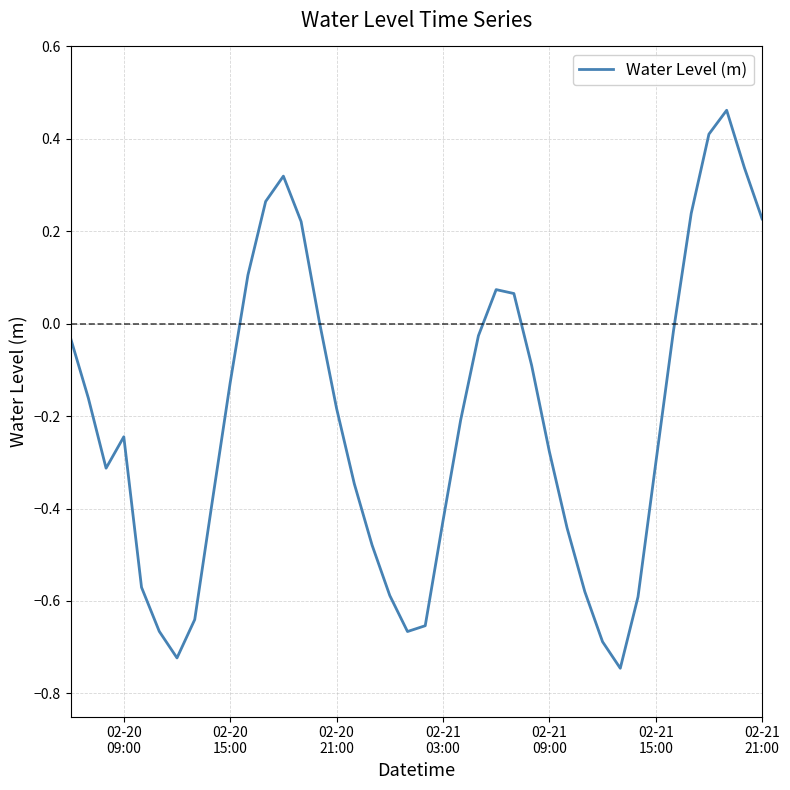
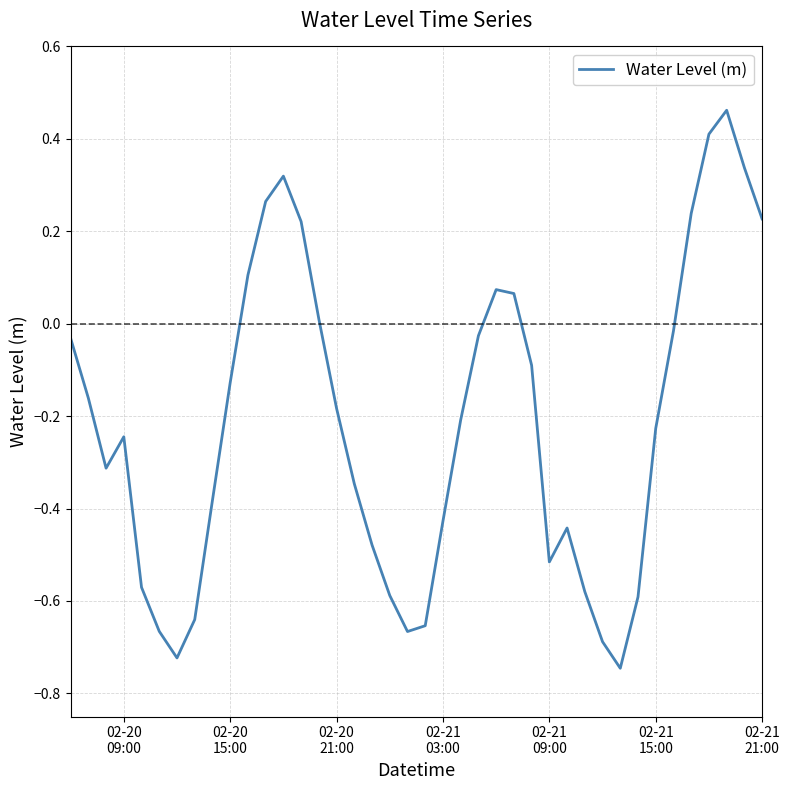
02-21 09:00: -0.28 -> -0.52
02-21 15:00: -0.30 -> -0.23
